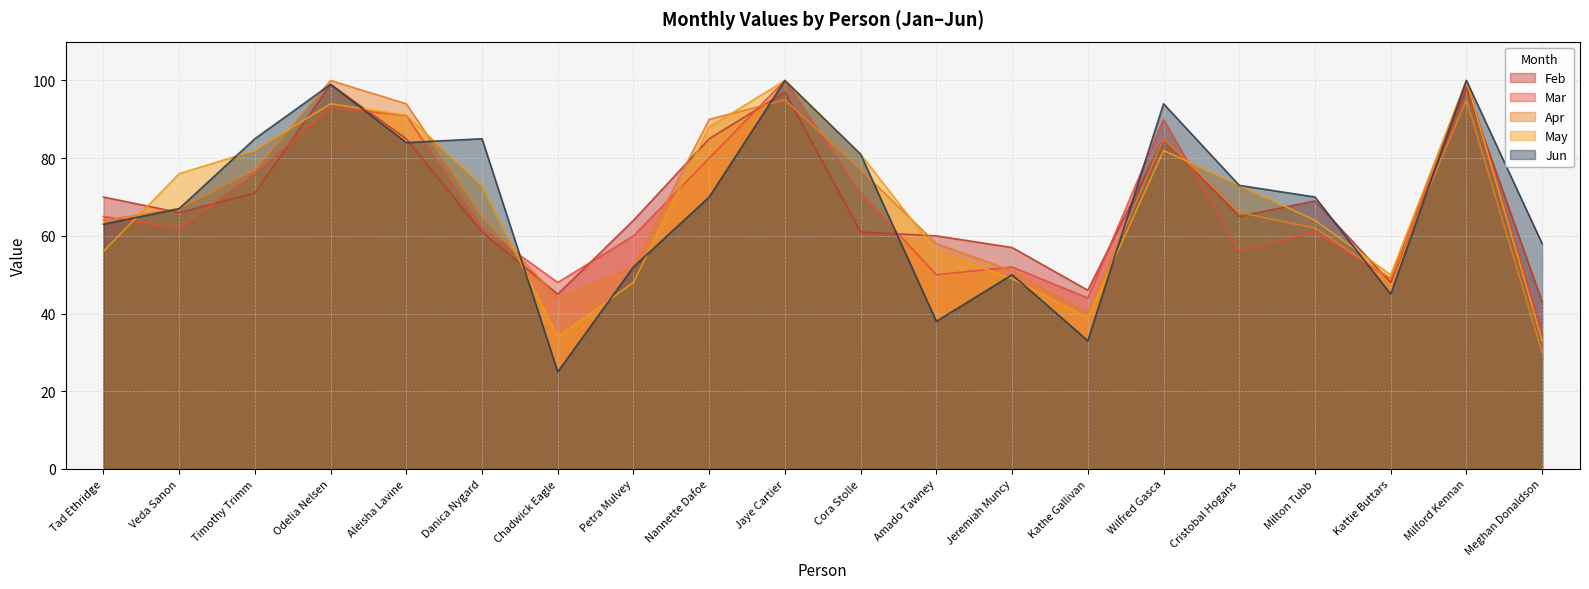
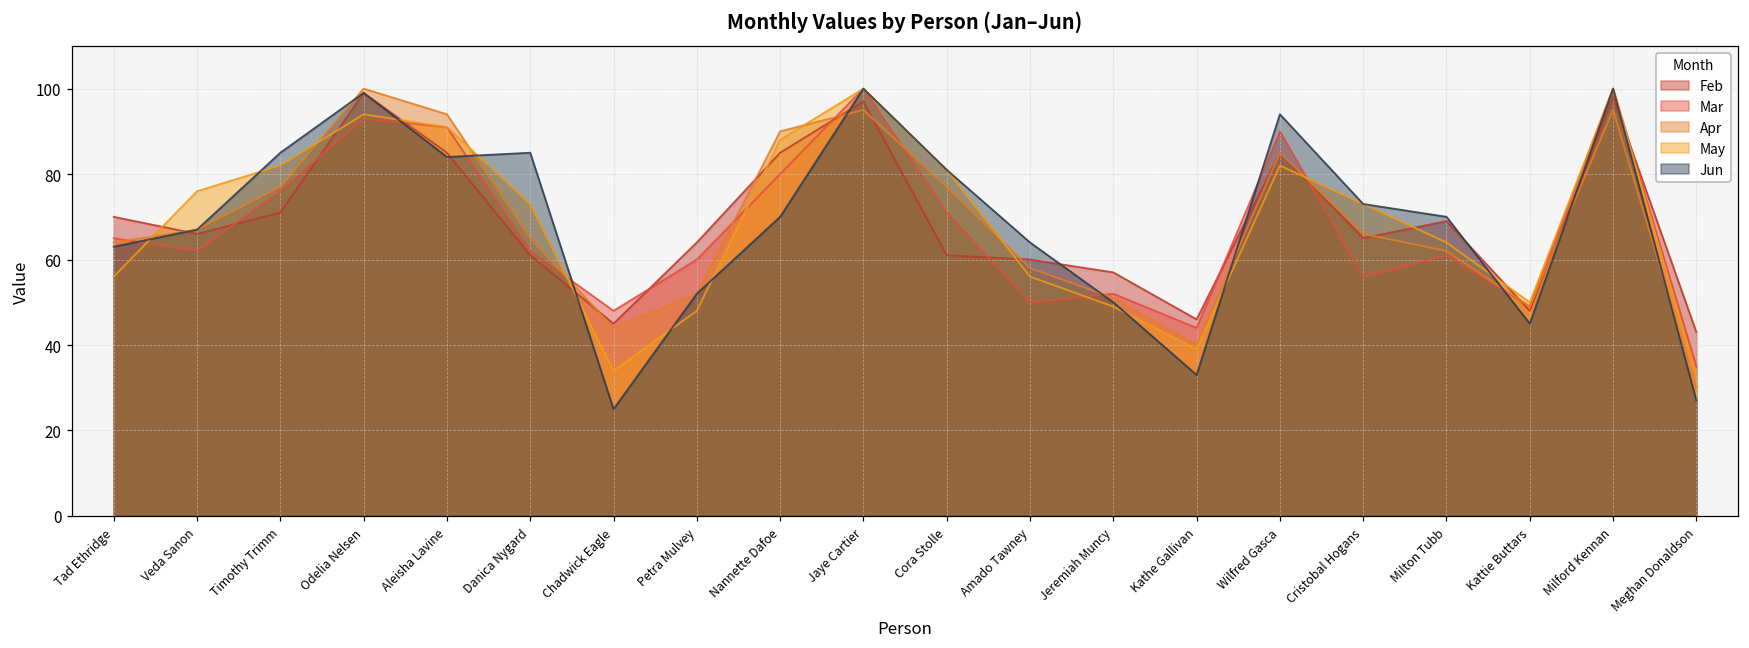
Jun, Amado Tawney: 38 -> 64
Jun, Meghan Donaldson: 58 -> 27
